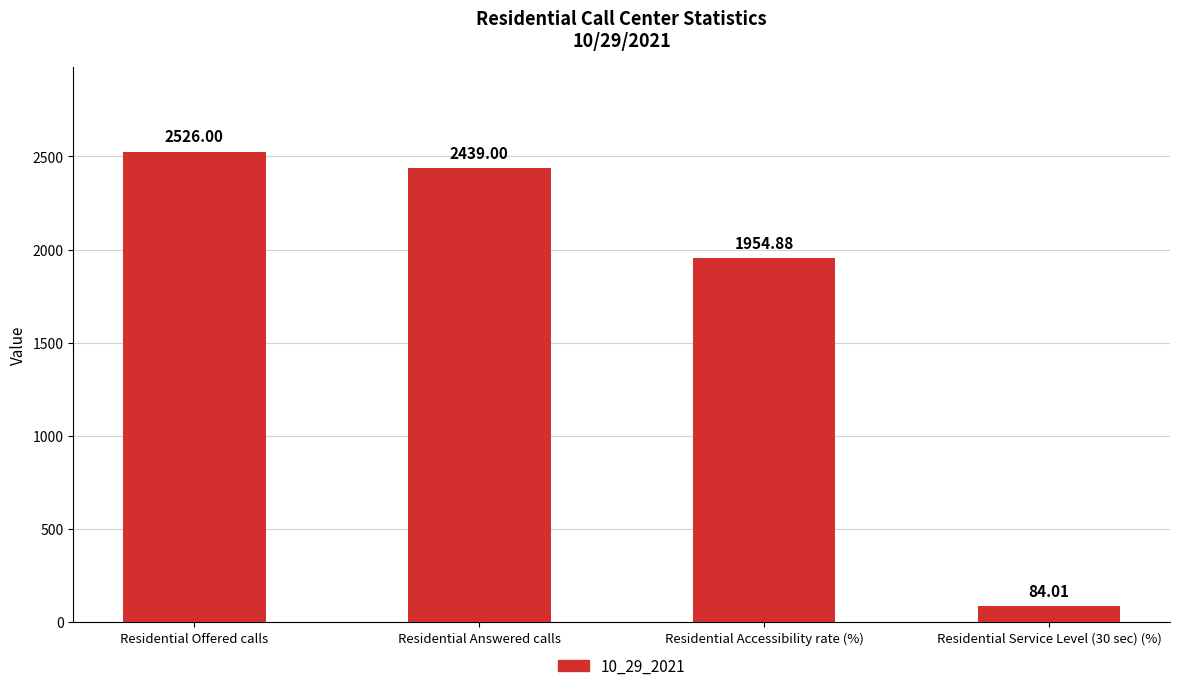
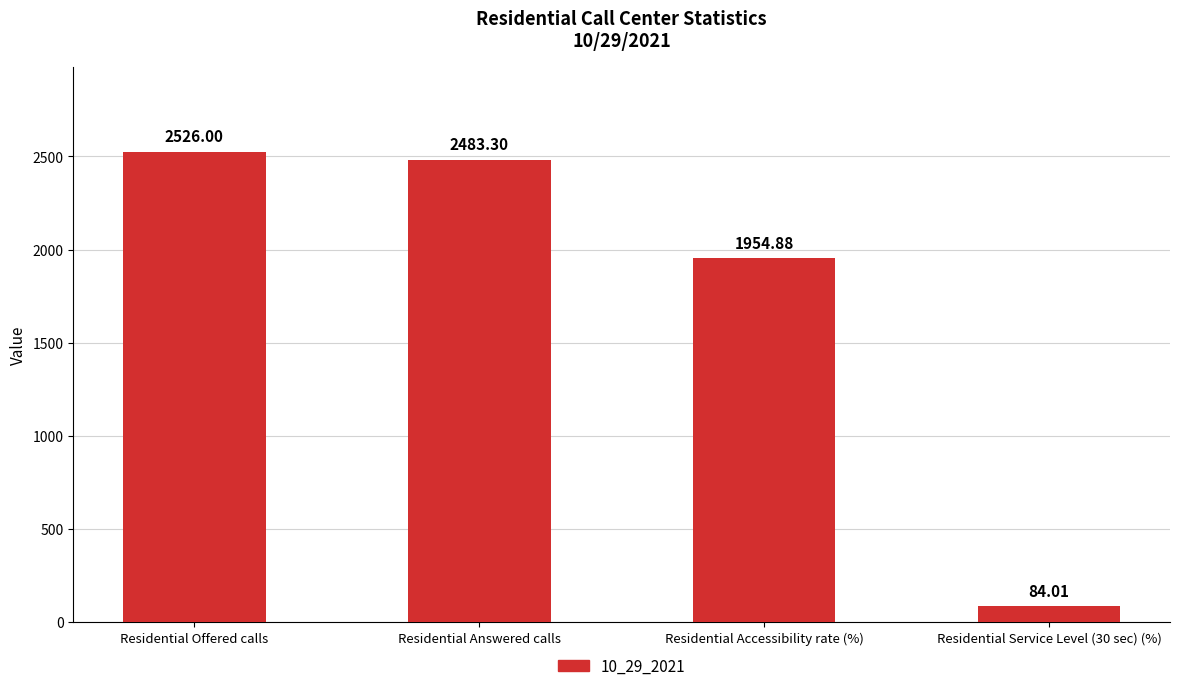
Residential Answered calls: 2439.00 -> 2483.30
